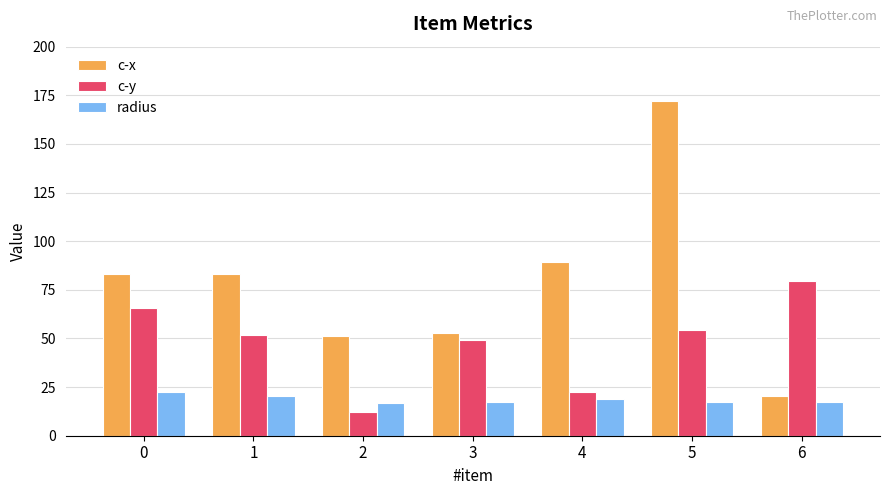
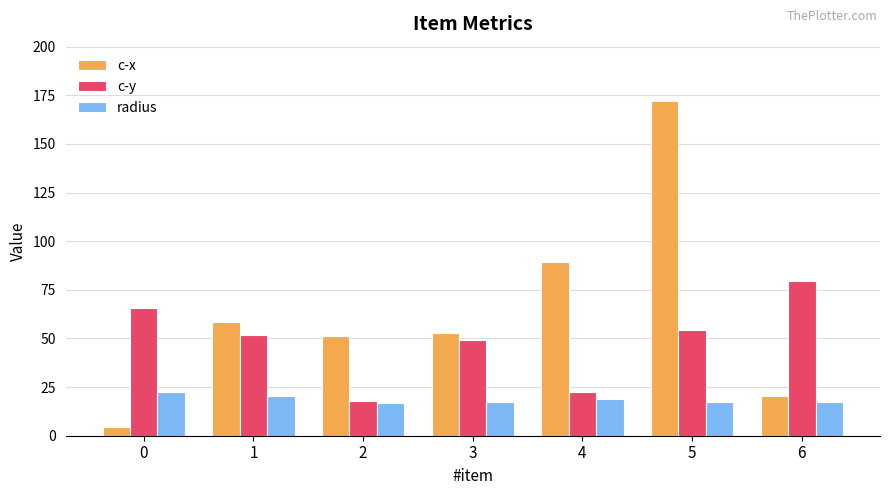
c-x, 0: 83 -> 5
c-x, 1: 83 -> 59
c-y, 2: 12 -> 18
